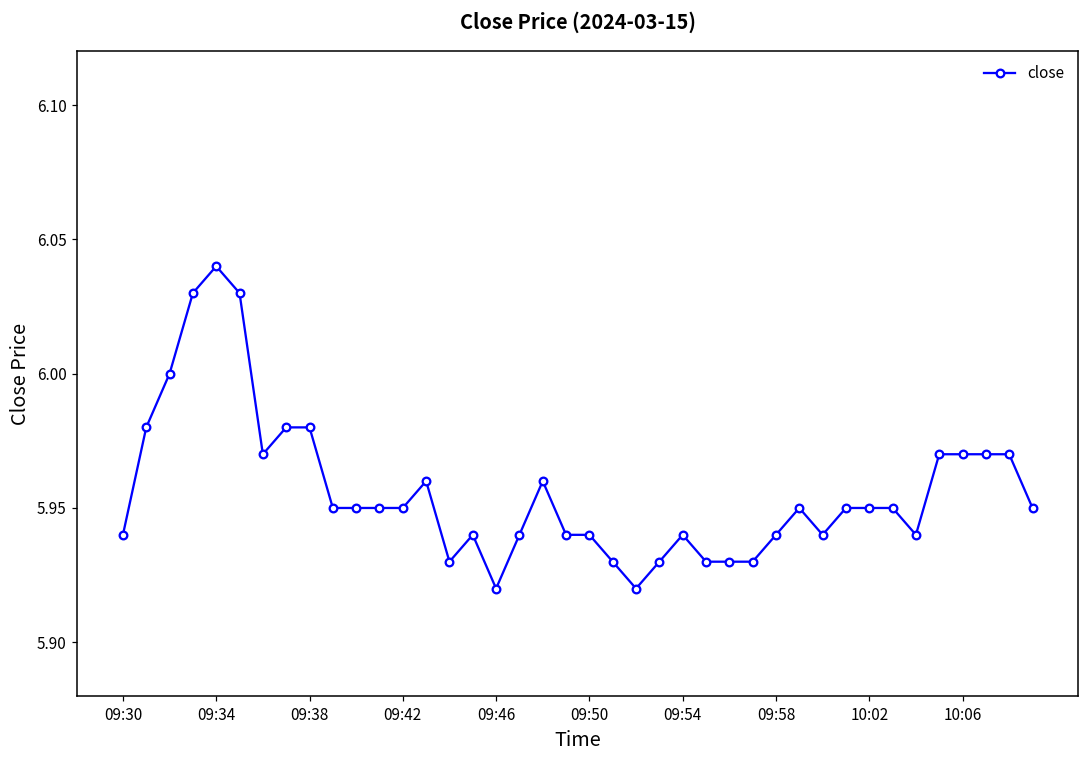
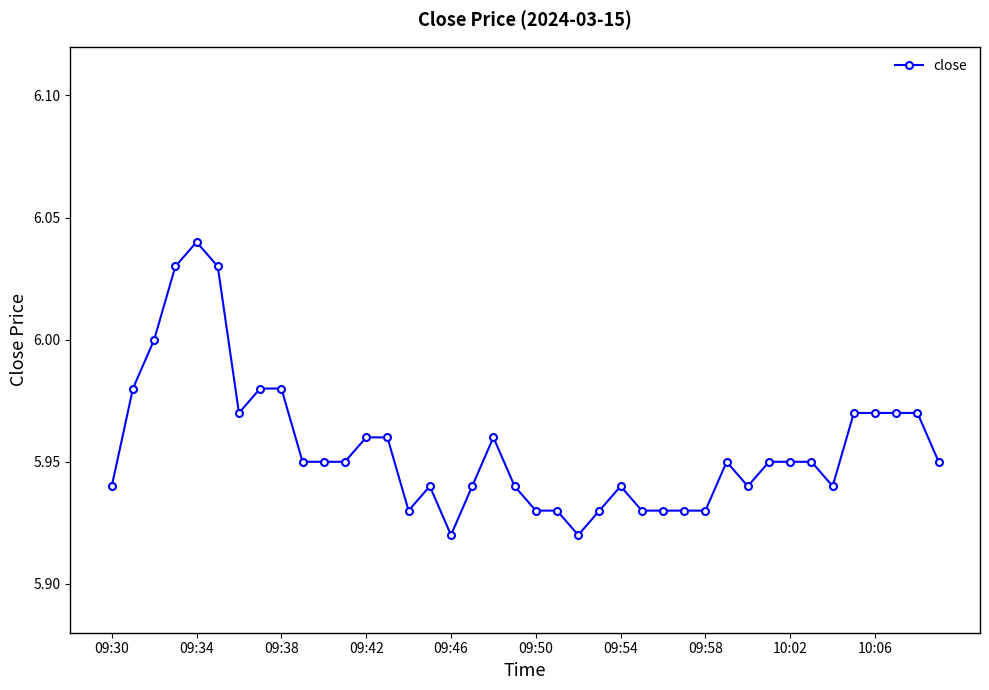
09:42: 5.95 -> 5.96
09:50: 5.94 -> 5.93
09:58: 5.94 -> 5.93
